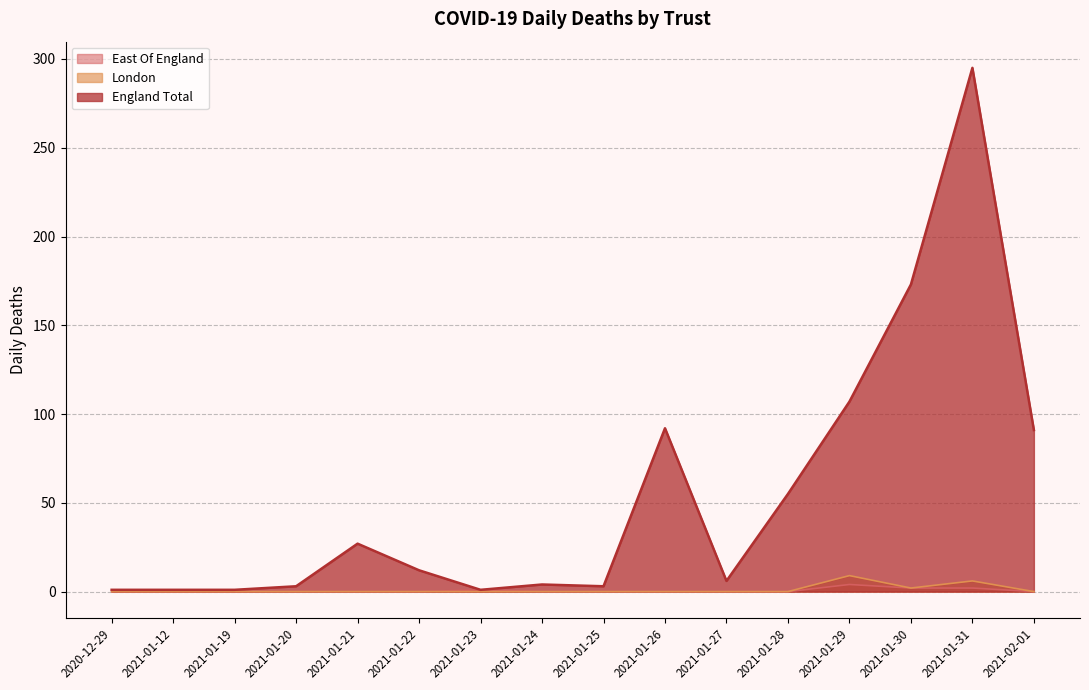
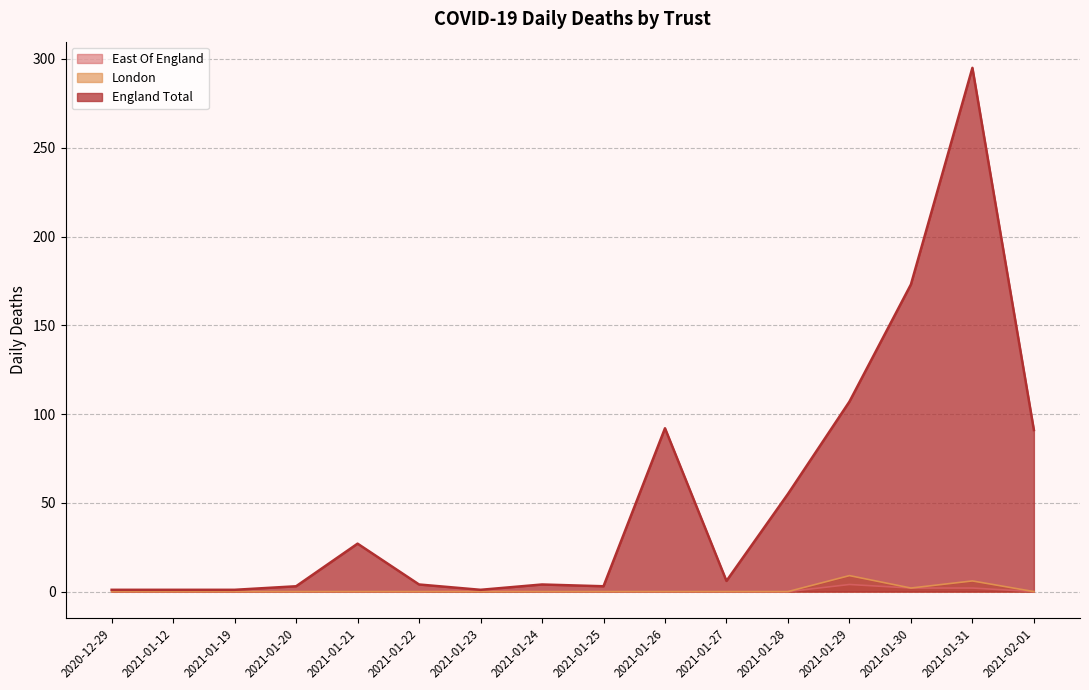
England Total, 2021-01-22: 12 -> 4
